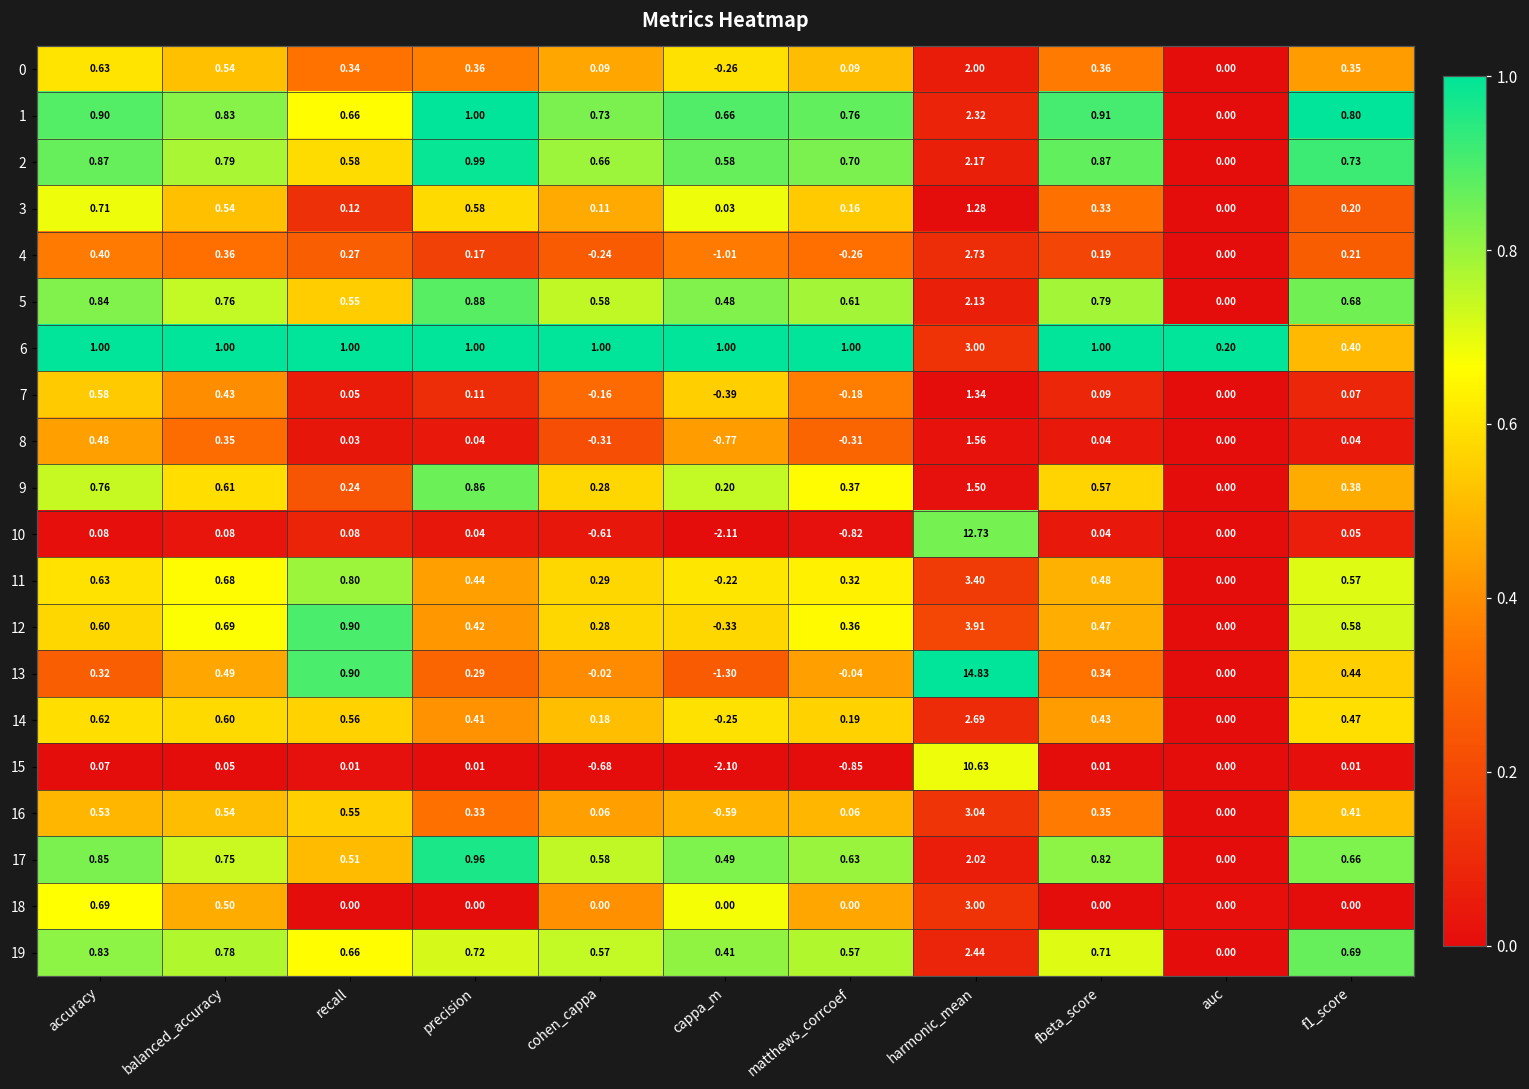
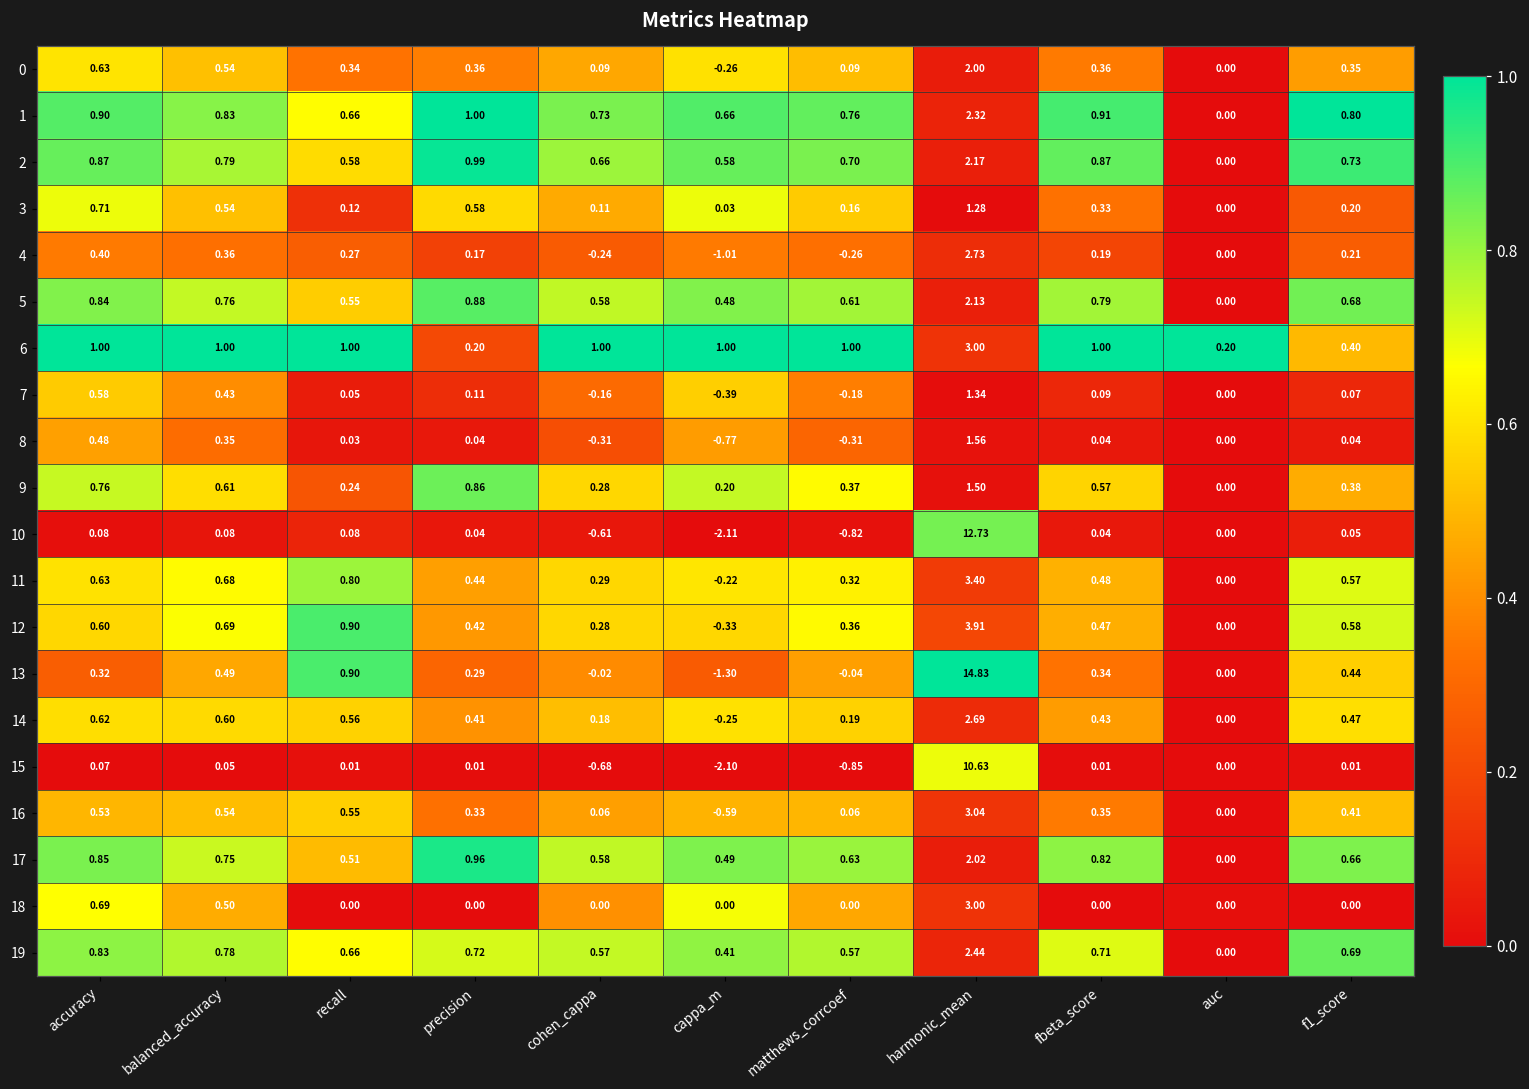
6, precision: 1.00 -> 0.20
